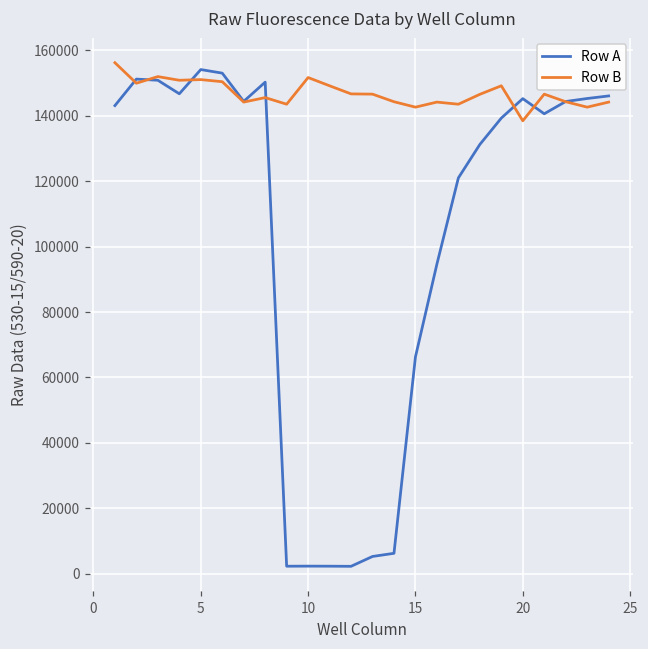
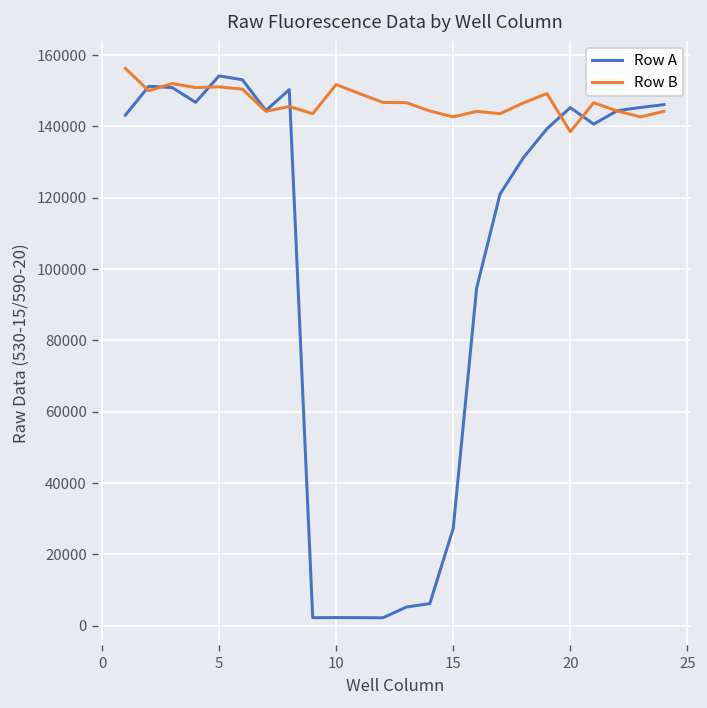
Row A, 15: 66000 -> 27000
